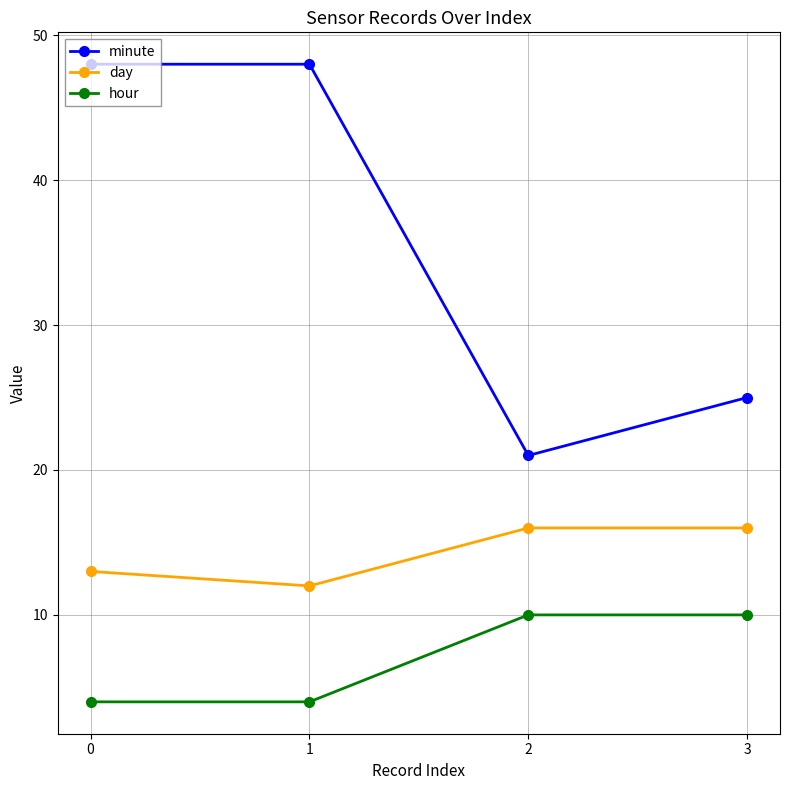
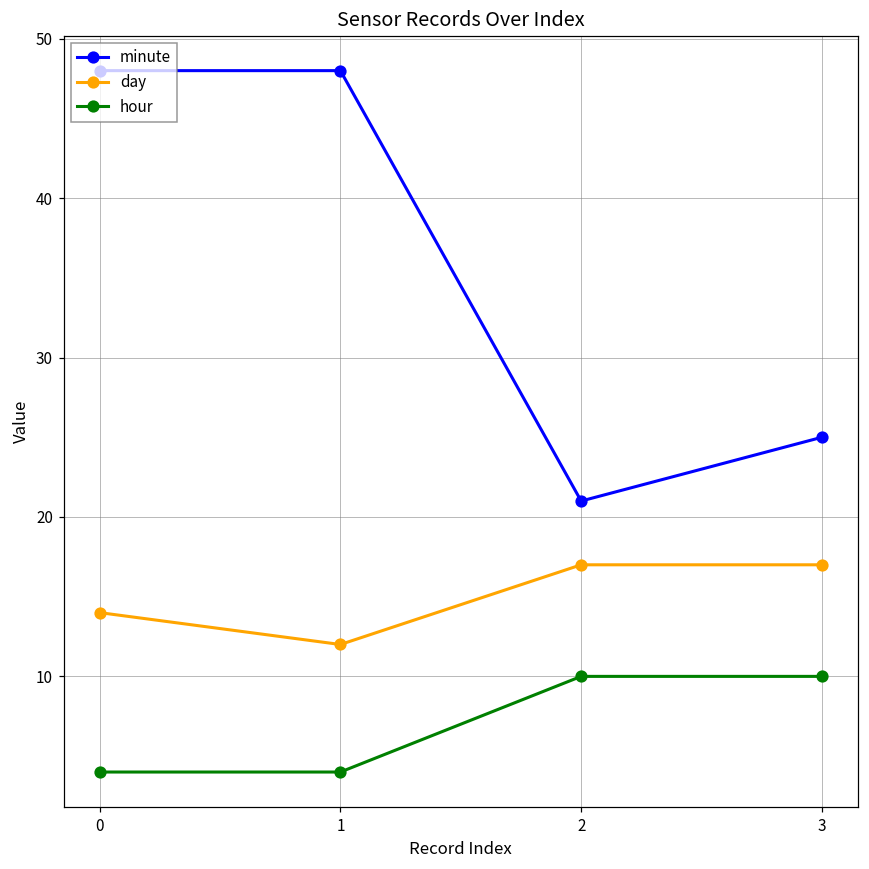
day, 0: 13 -> 14
day, 2: 16 -> 17
day, 3: 16 -> 17
